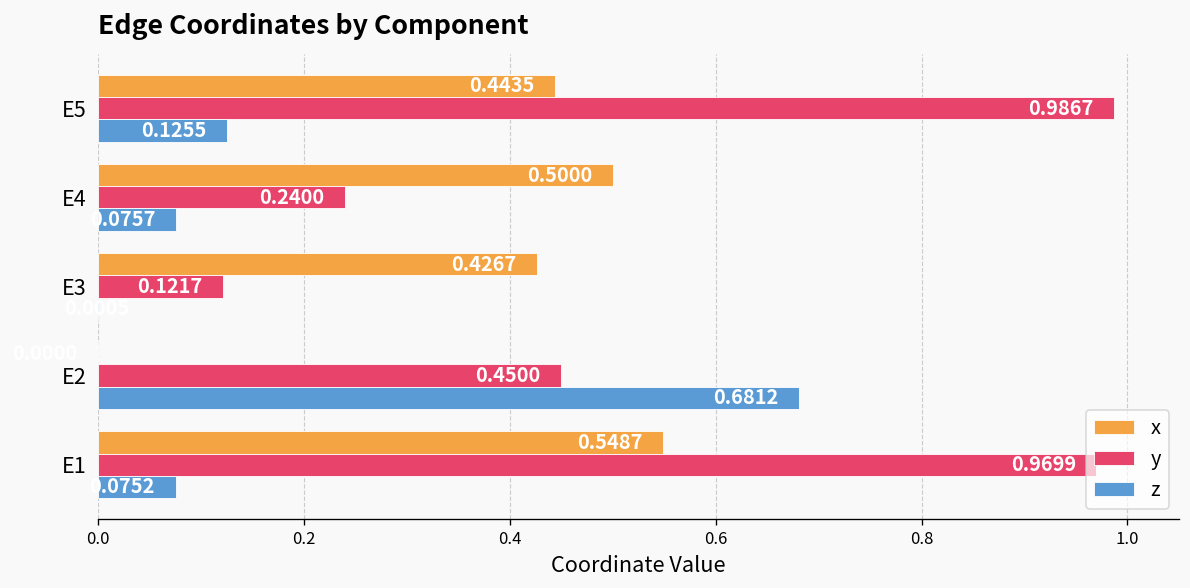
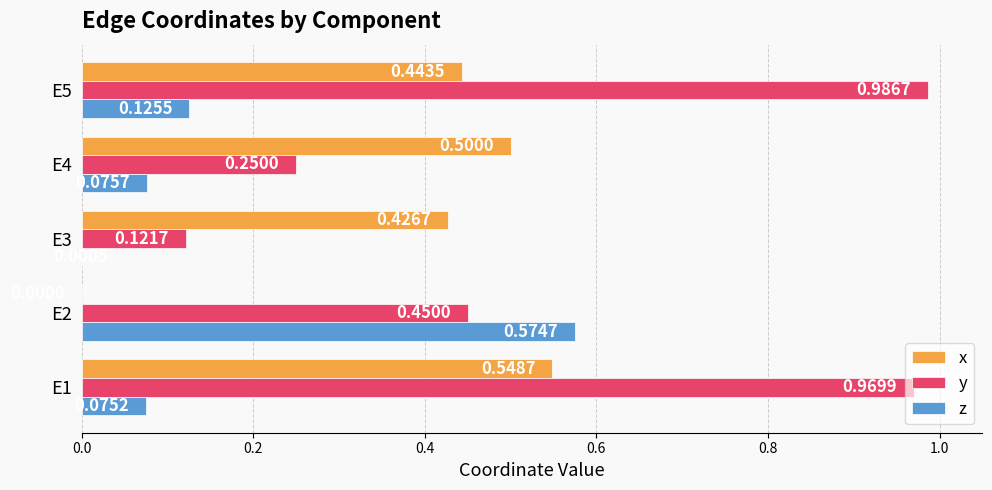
y, E4: 0.2400 -> 0.2500
z, E2: 0.6812 -> 0.5747
